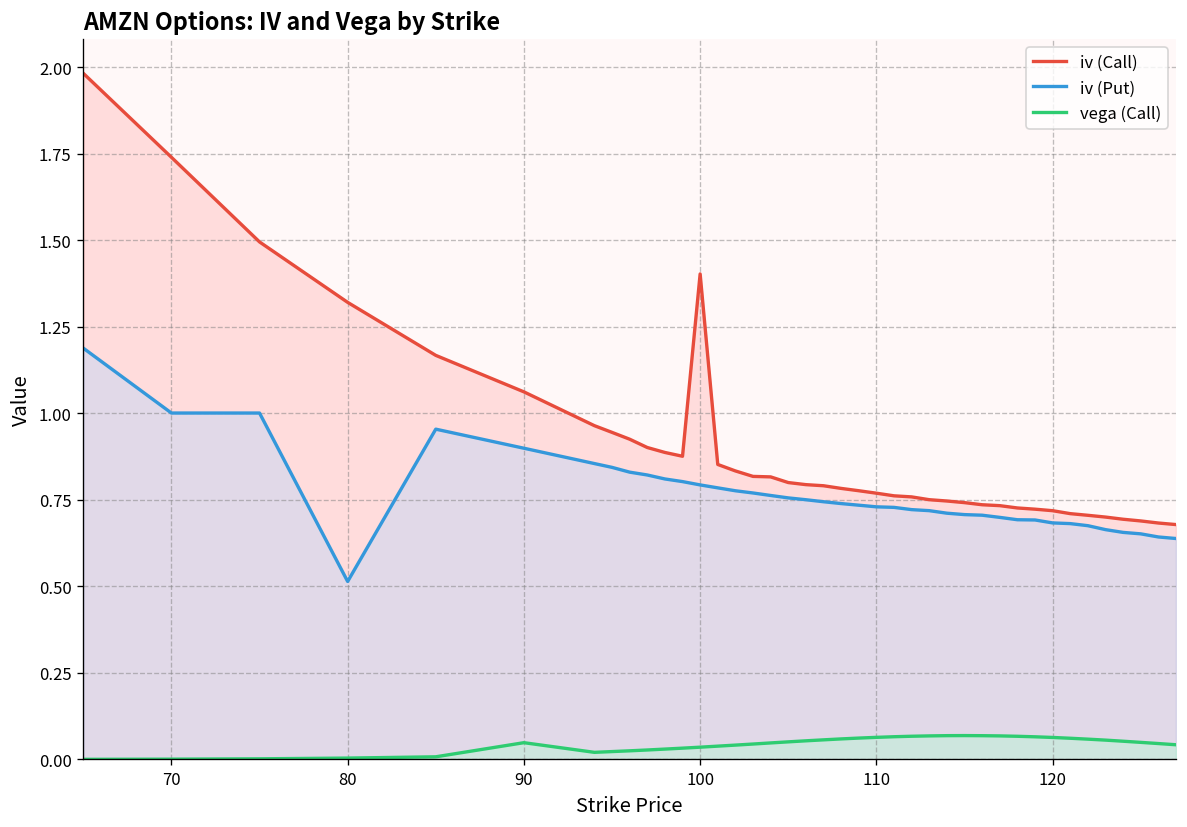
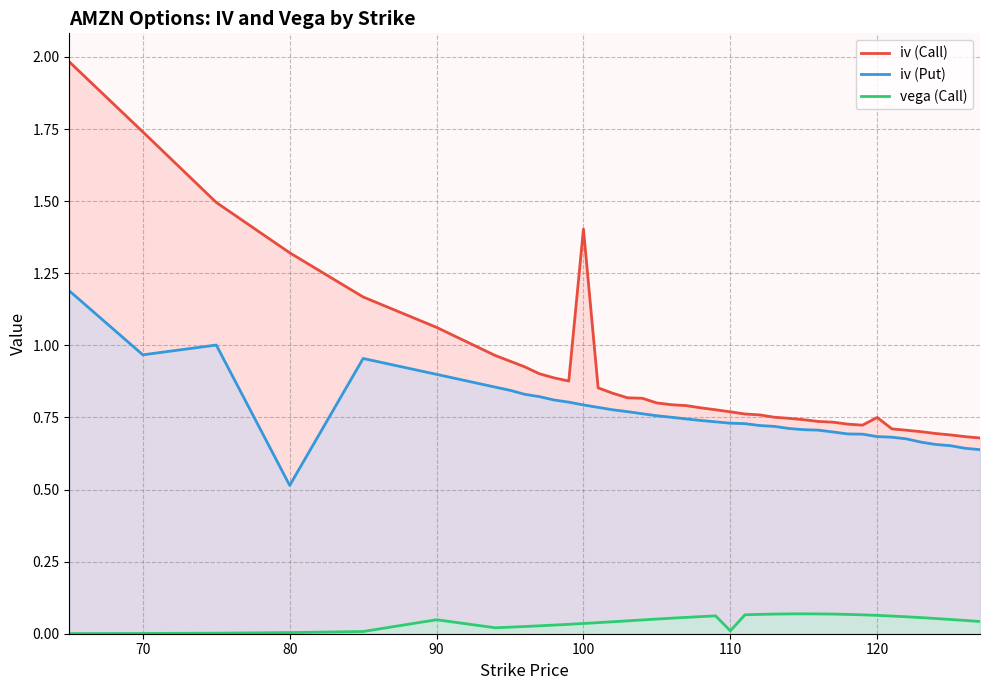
iv (Put), 70: 1.00 -> 0.97
vega (Call), 110: 0.06 -> 0.01
iv (Call), 120: 0.72 -> 0.75
